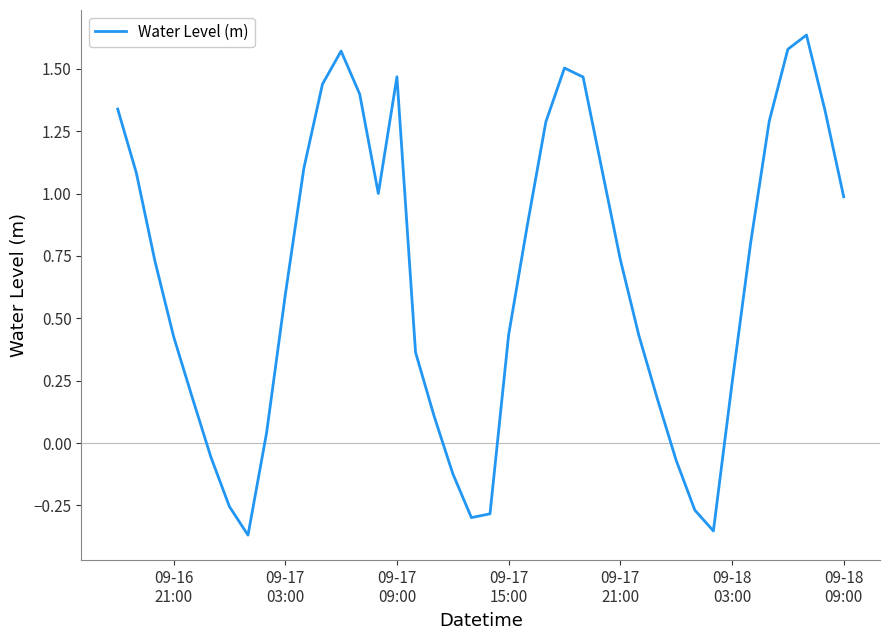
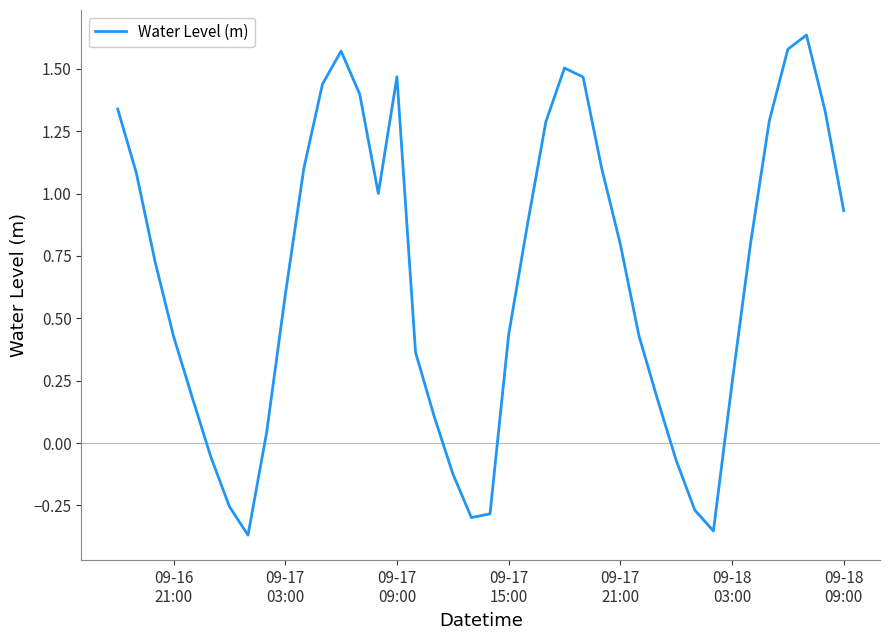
09-17 21:00: 0.74 -> 0.80
09-18 09:00: 0.99 -> 0.93
